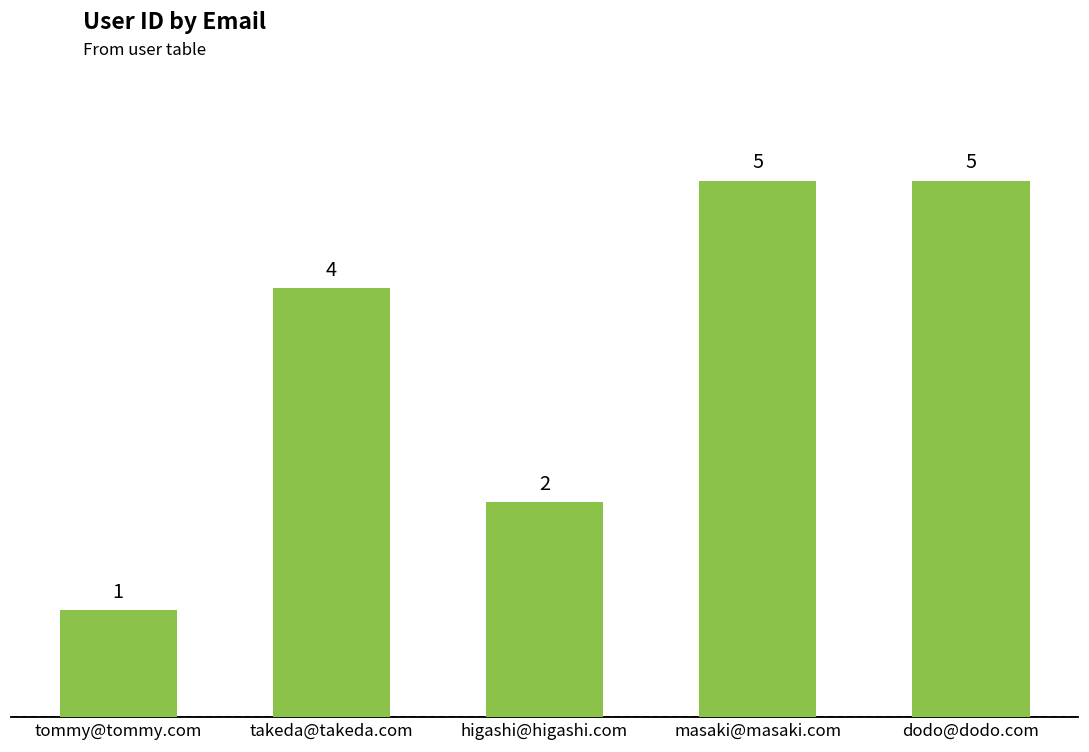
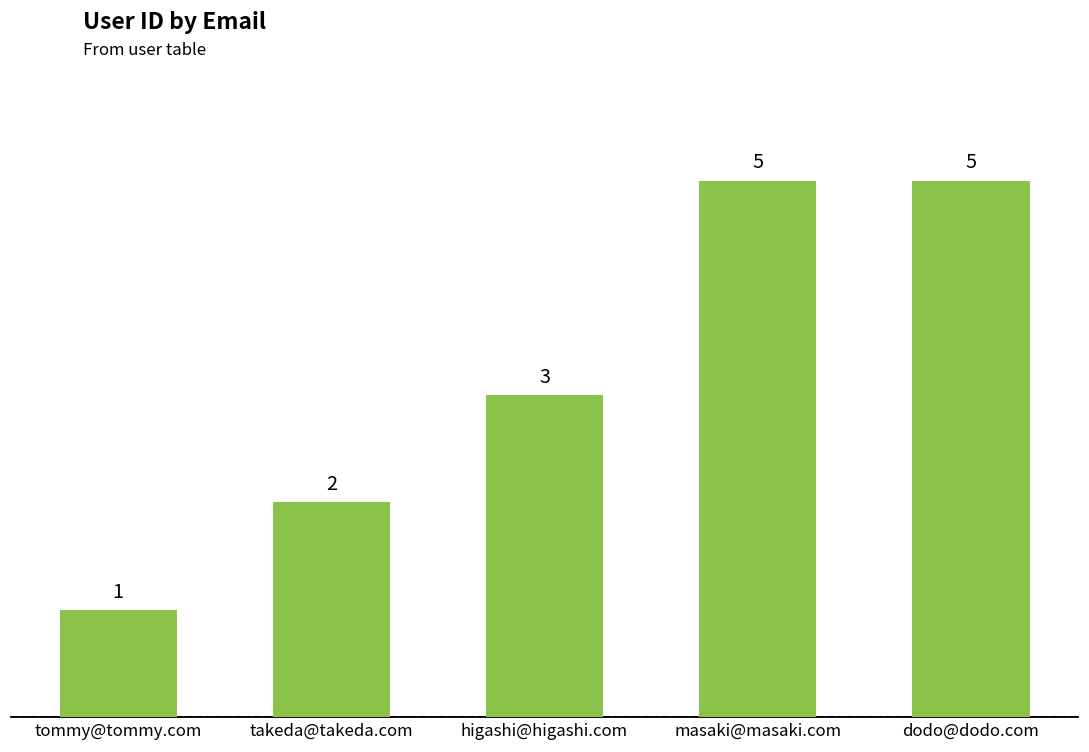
takeda@takeda.com: 4 -> 2
higashi@higashi.com: 2 -> 3
